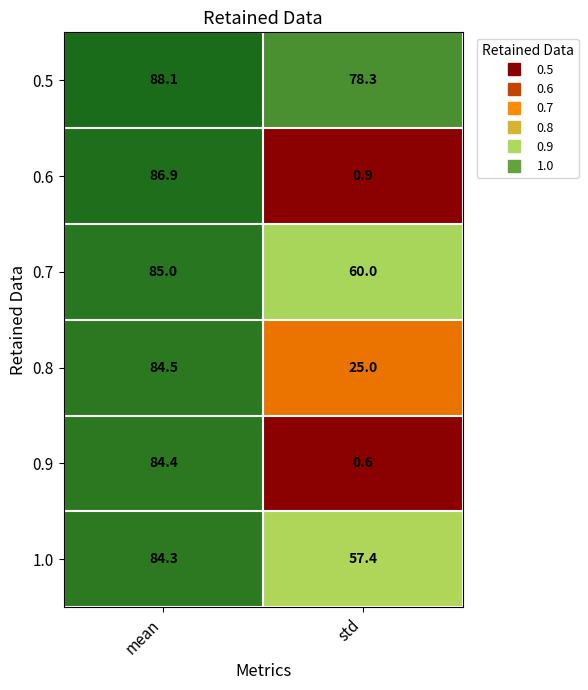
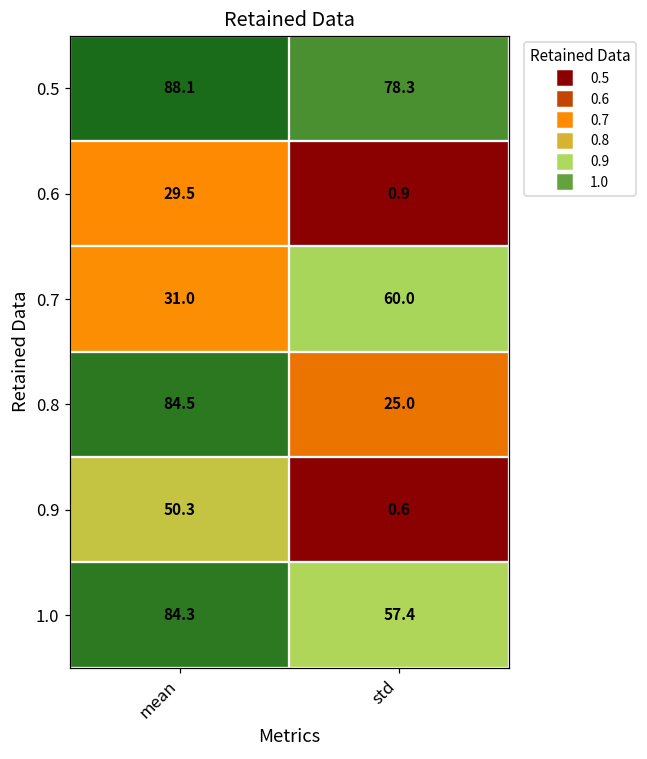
0.6, mean: 86.9 -> 29.5
0.7, mean: 85.0 -> 31.0
0.9, mean: 84.4 -> 50.3
